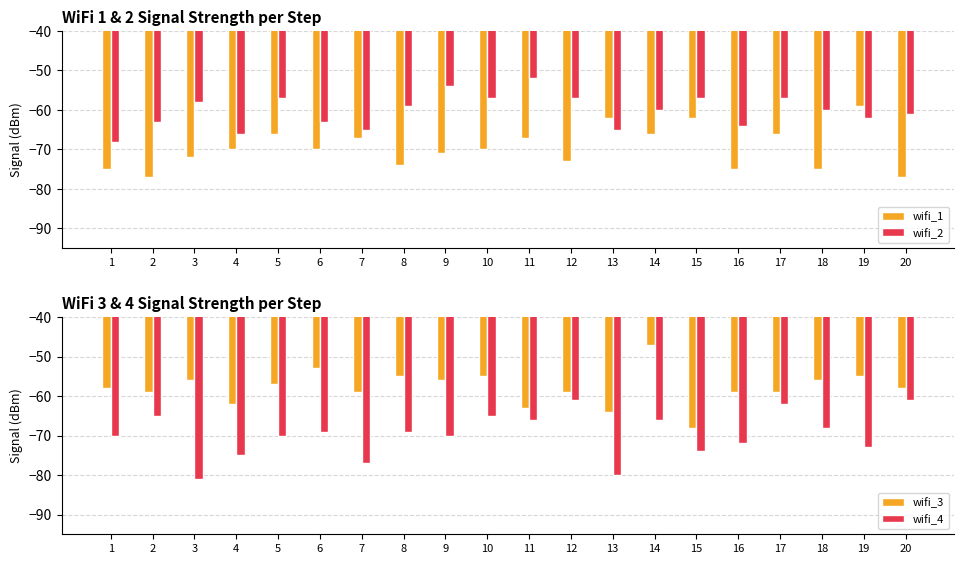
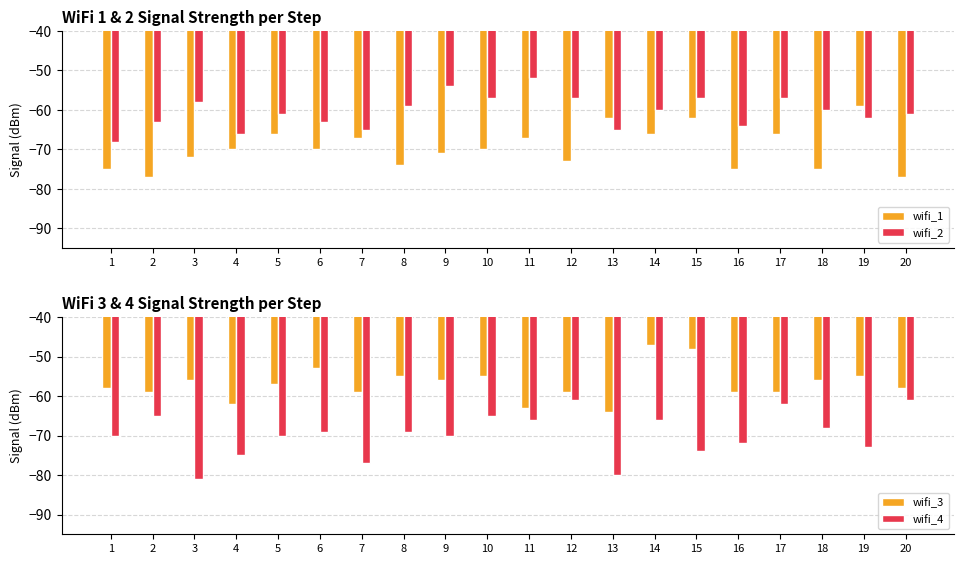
WiFi 1 & 2 Signal Strength per Step, wifi_2, 5: -57 -> -61
WiFi 3 & 4 Signal Strength per Step, wifi_3, 15: -68 -> -48
